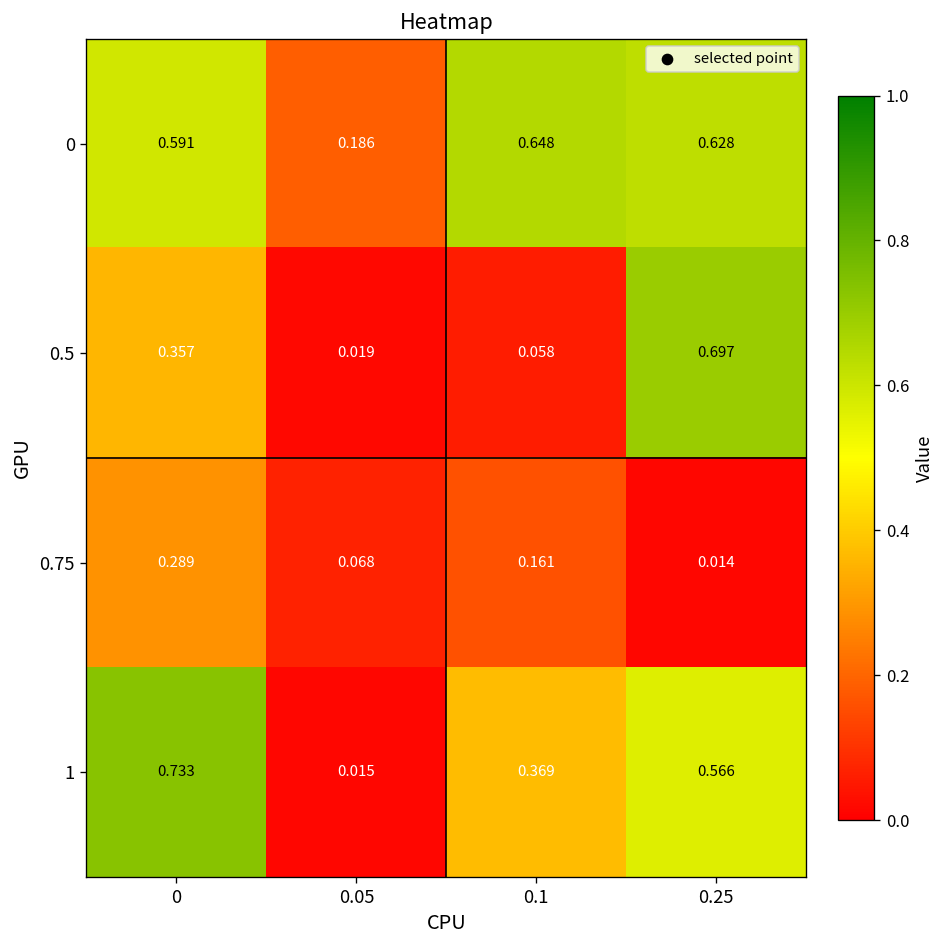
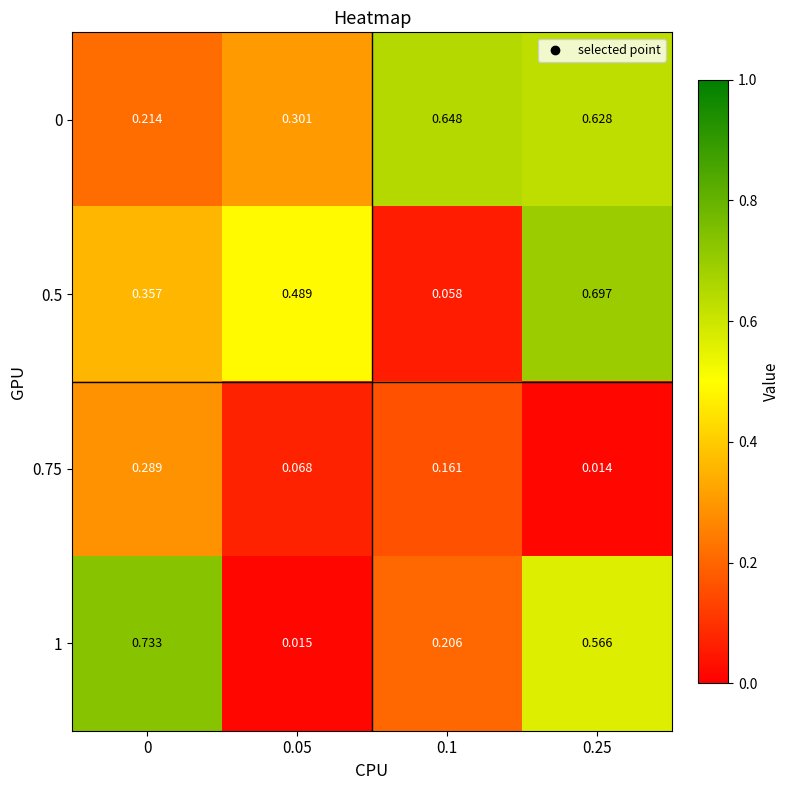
0, 0: 0.591 -> 0.214
0, 0.05: 0.186 -> 0.301
0.5, 0.05: 0.019 -> 0.489
1, 0.1: 0.369 -> 0.206
